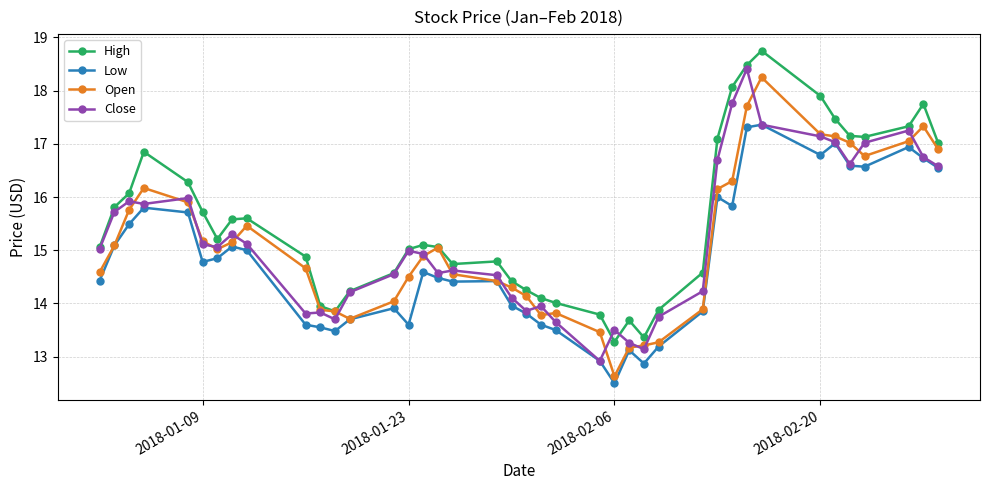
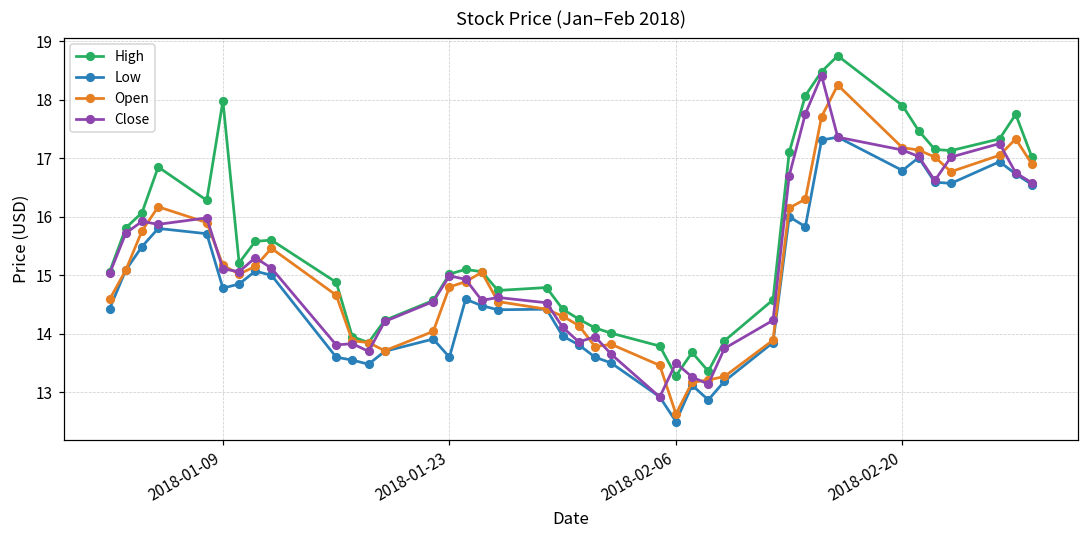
High, 2018-01-09: 15.7 -> 18.0
Open, 2018-01-23: 14.5 -> 14.8
